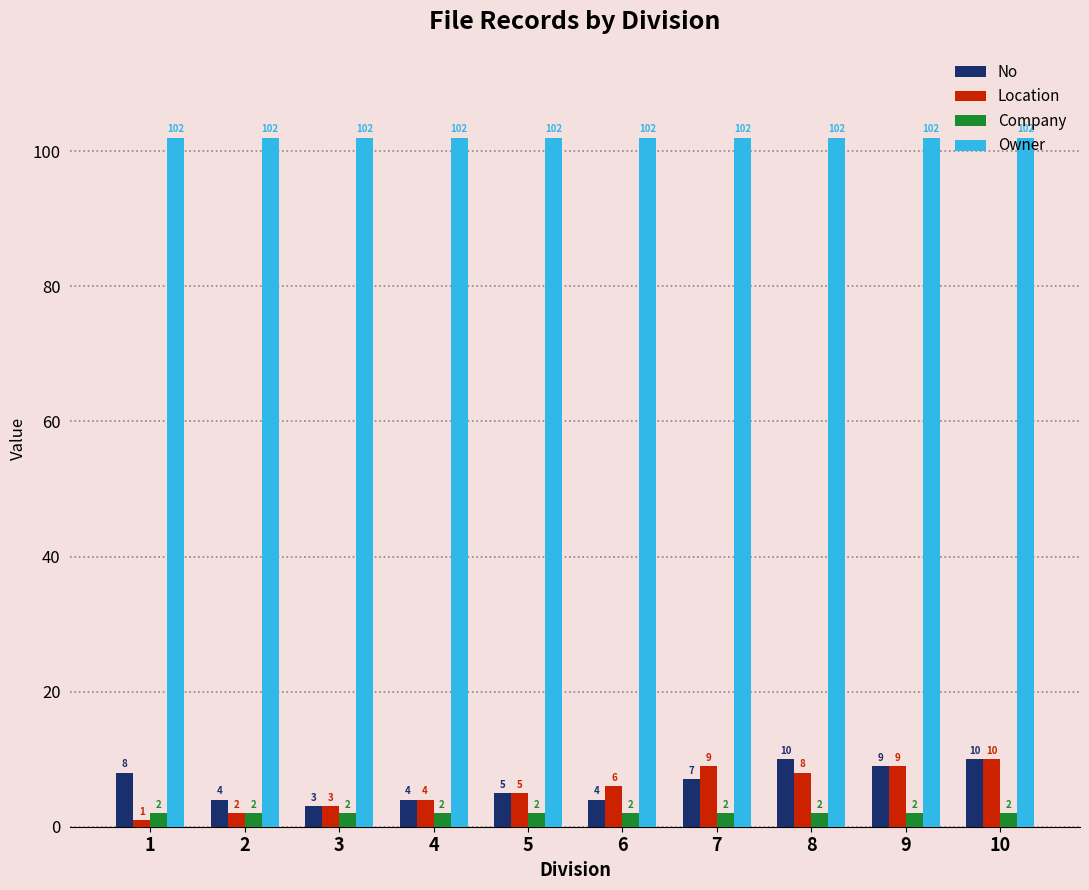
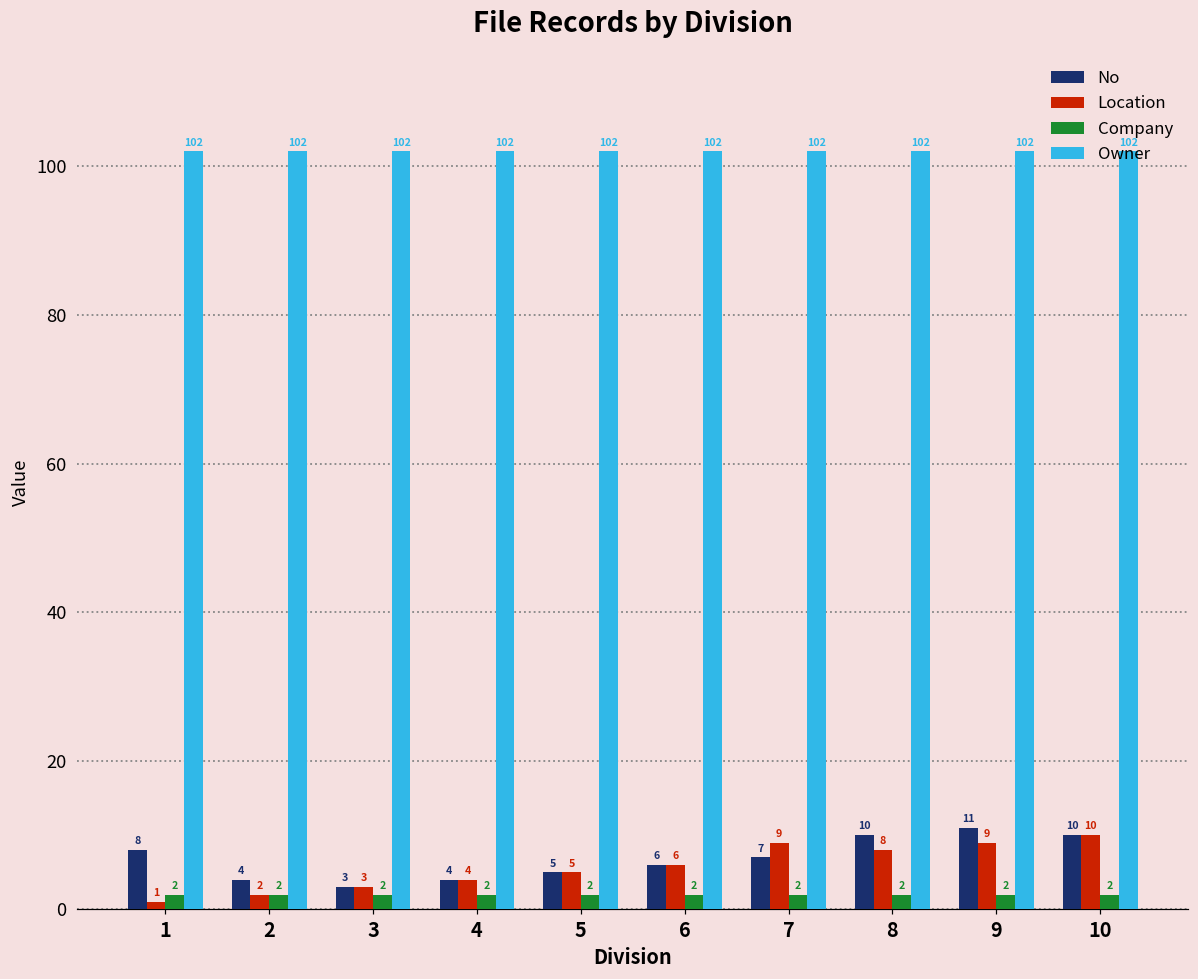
No, 6: 4 -> 6
No, 9: 9 -> 11
